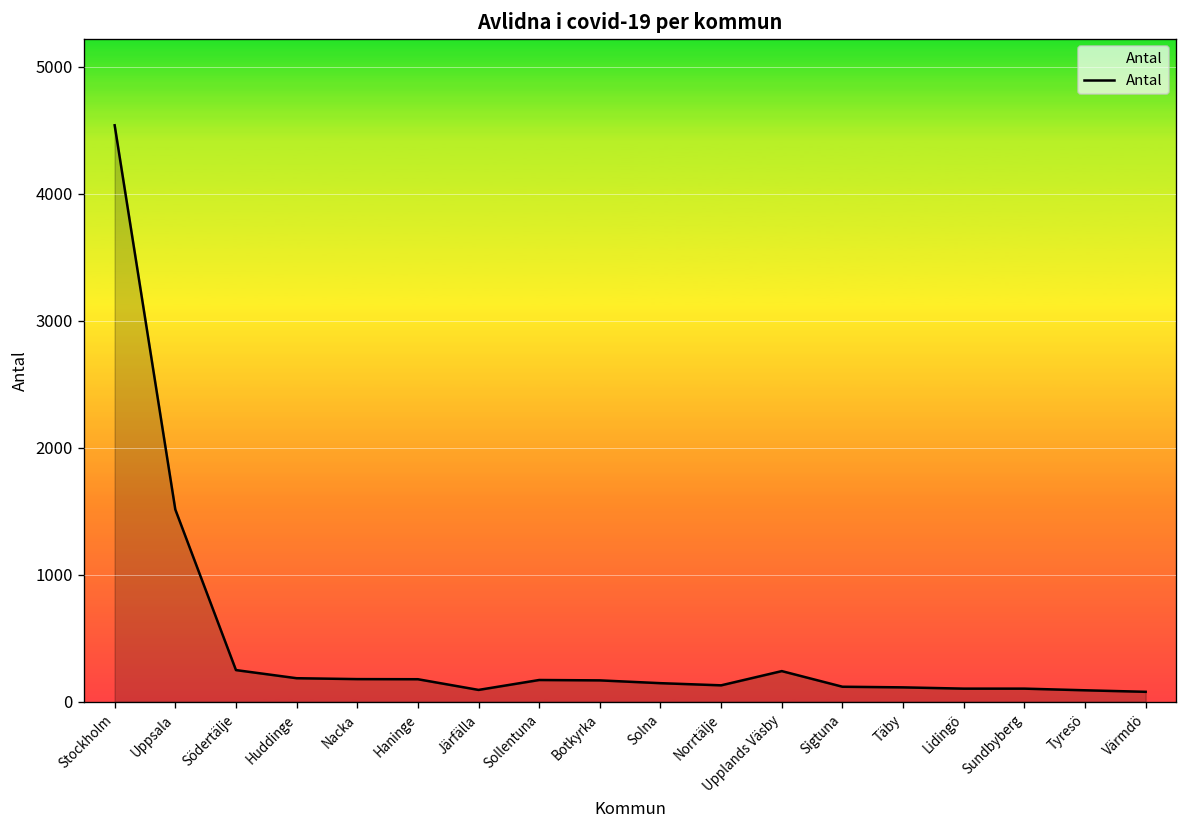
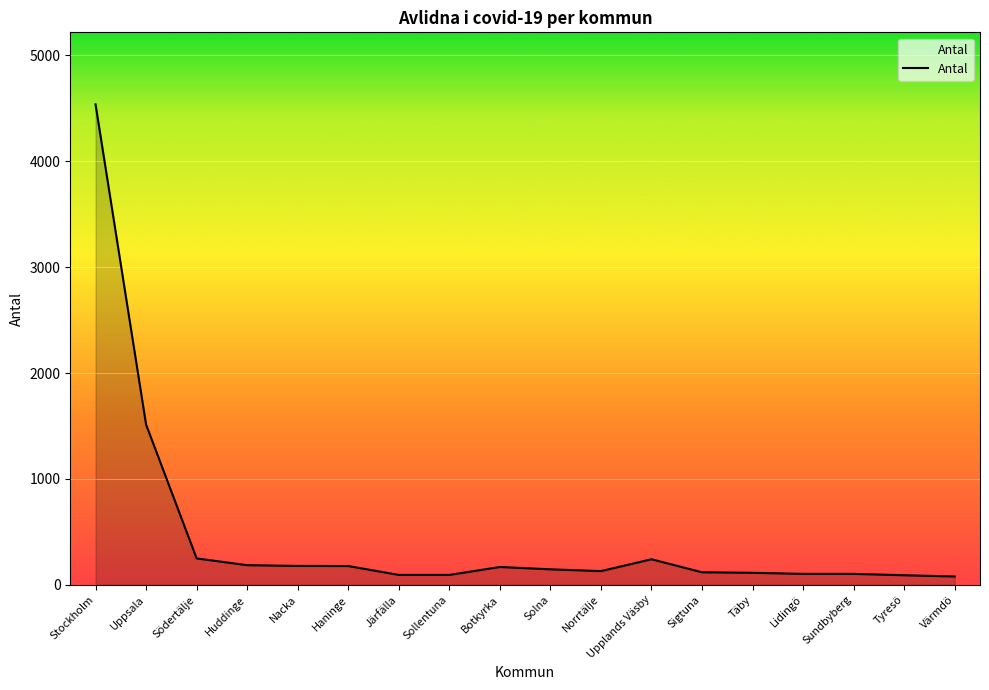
Sollentuna: 170 -> 90
